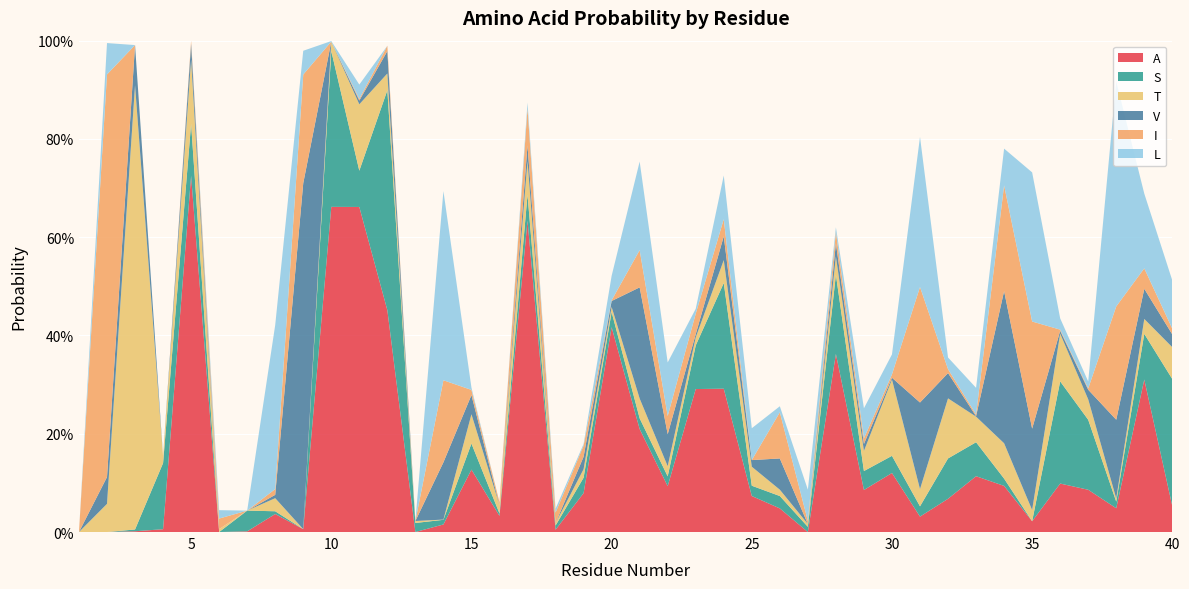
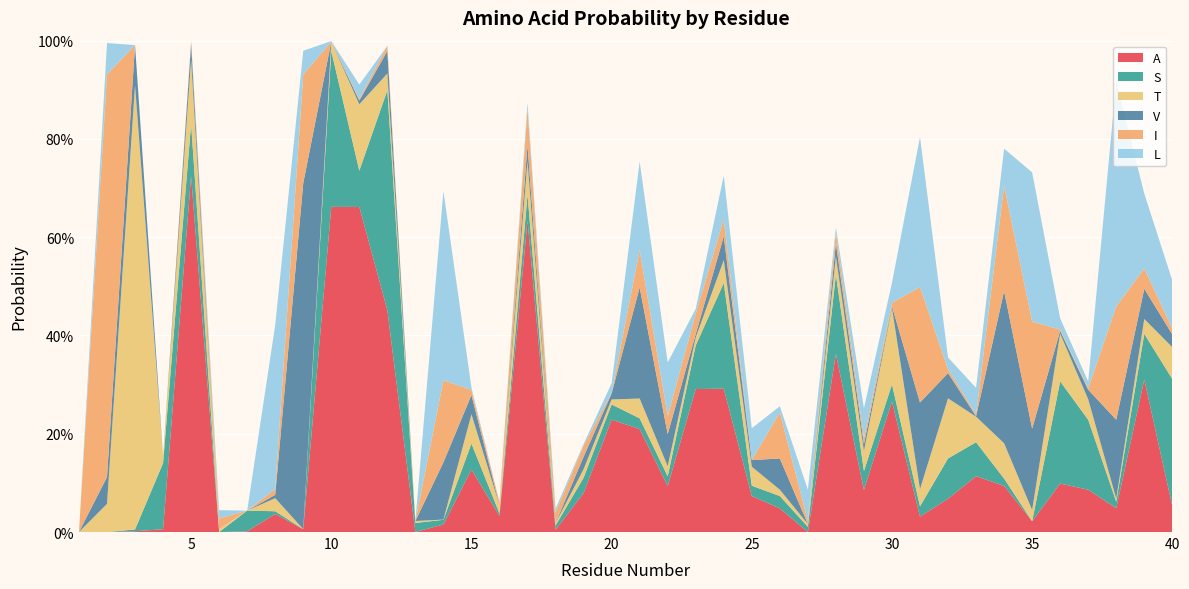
A, 20: 42% -> 23%
L, 20: 5% -> 2%
A, 30: 12% -> 27%
